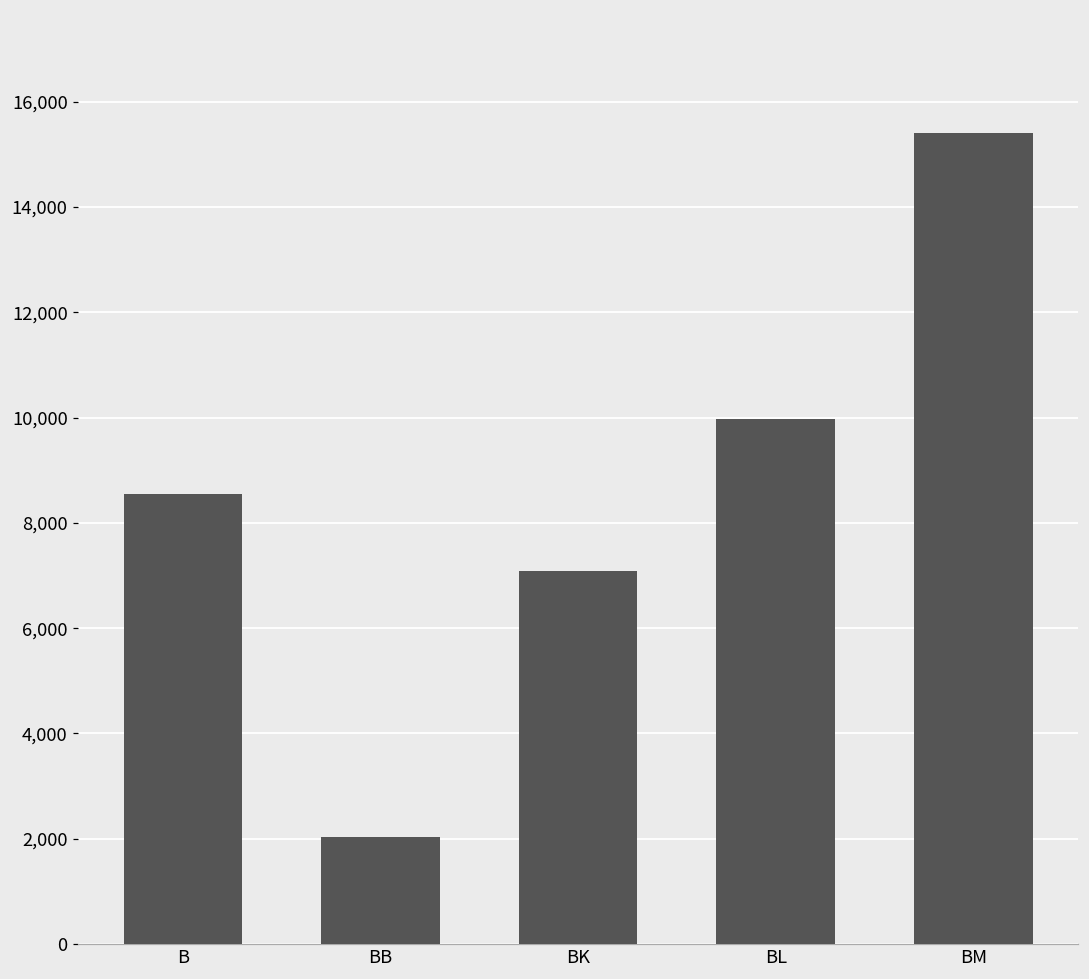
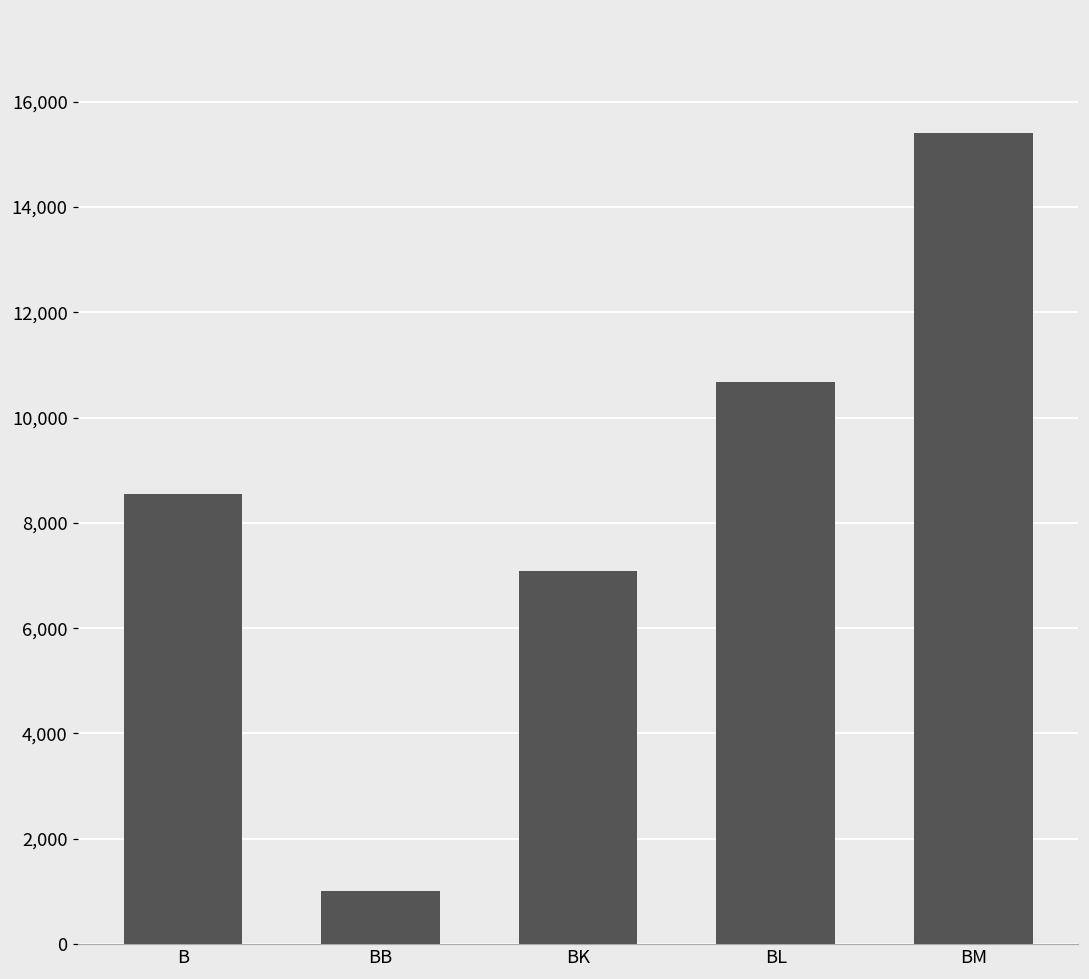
BB: 2,000 -> 1,000
BL: 10,000 -> 10,700
